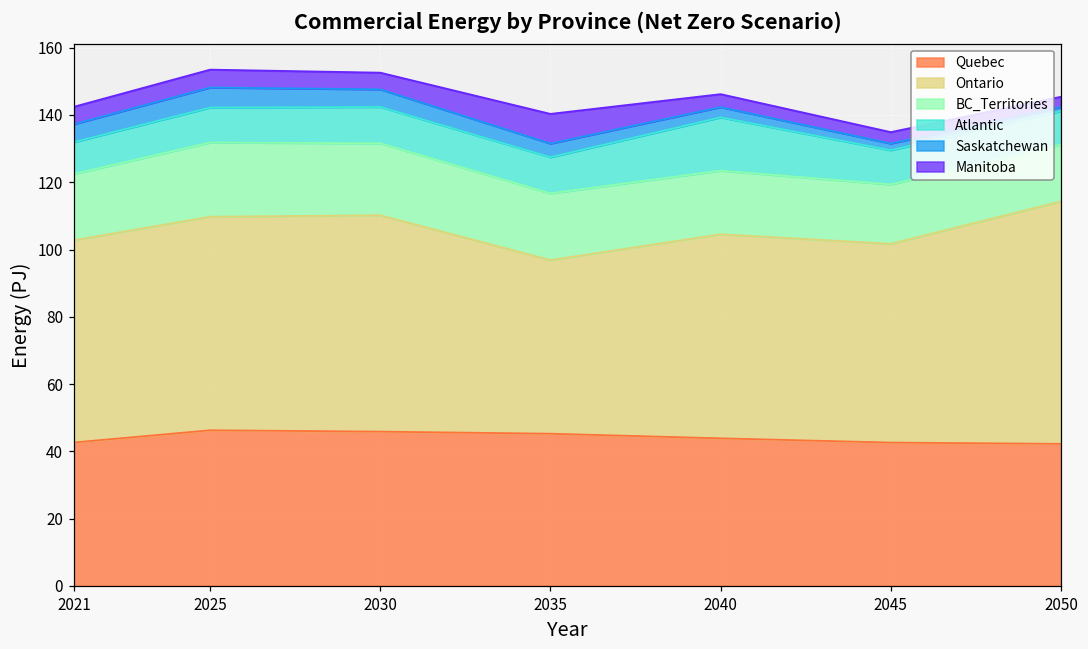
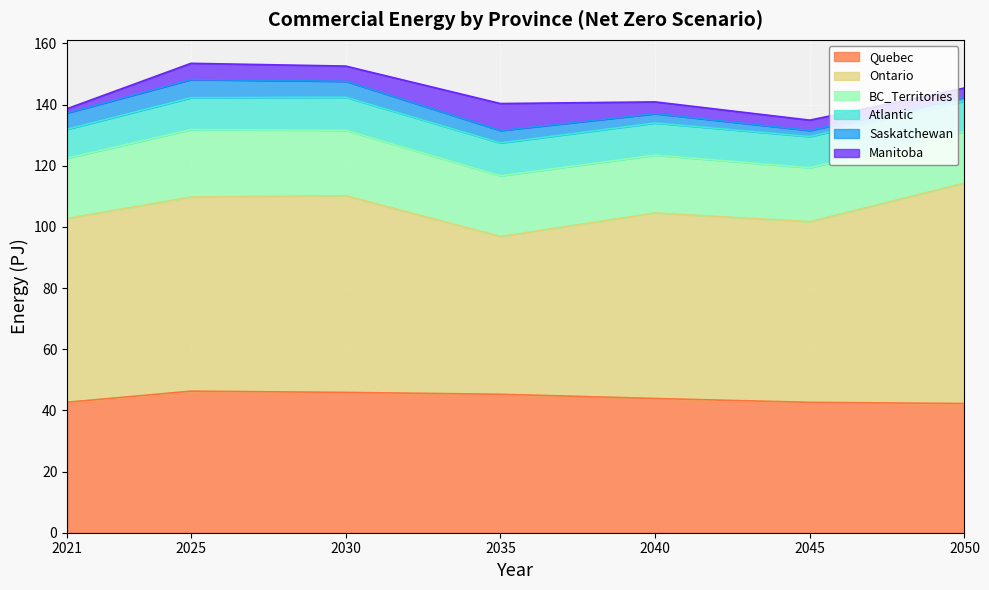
Manitoba, 2021: 5 -> 1
Atlantic, 2040: 16 -> 11
